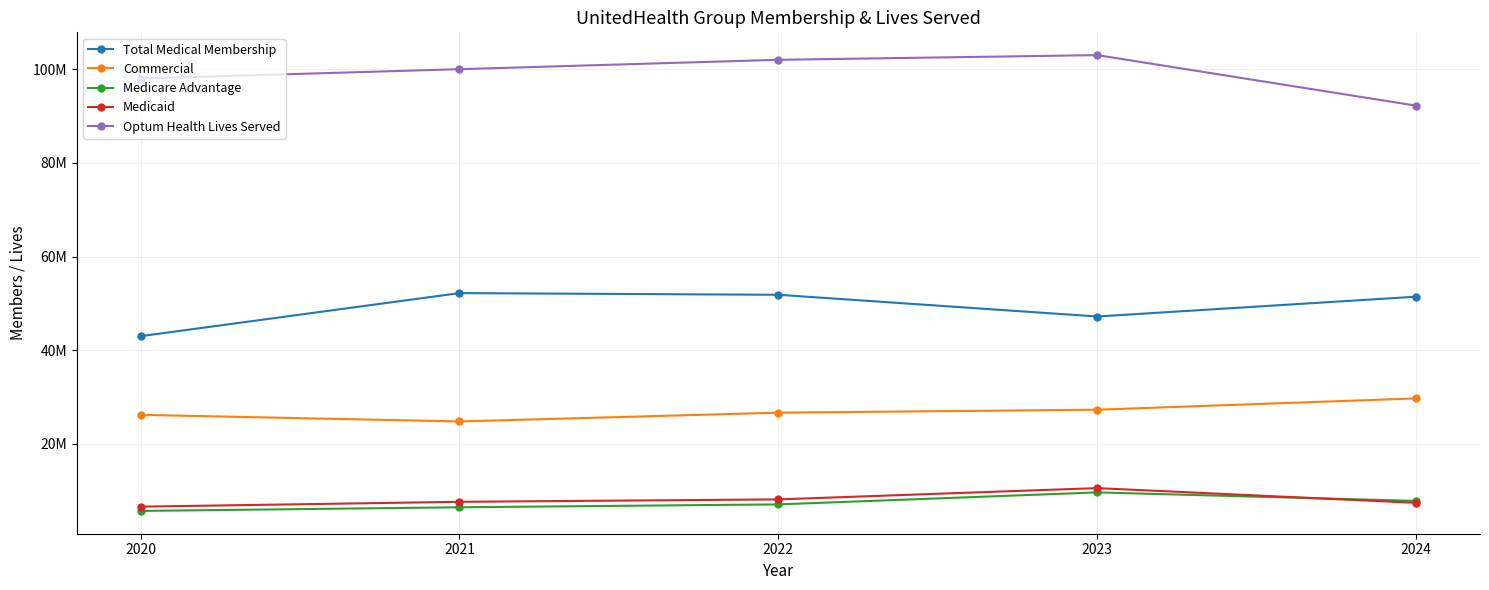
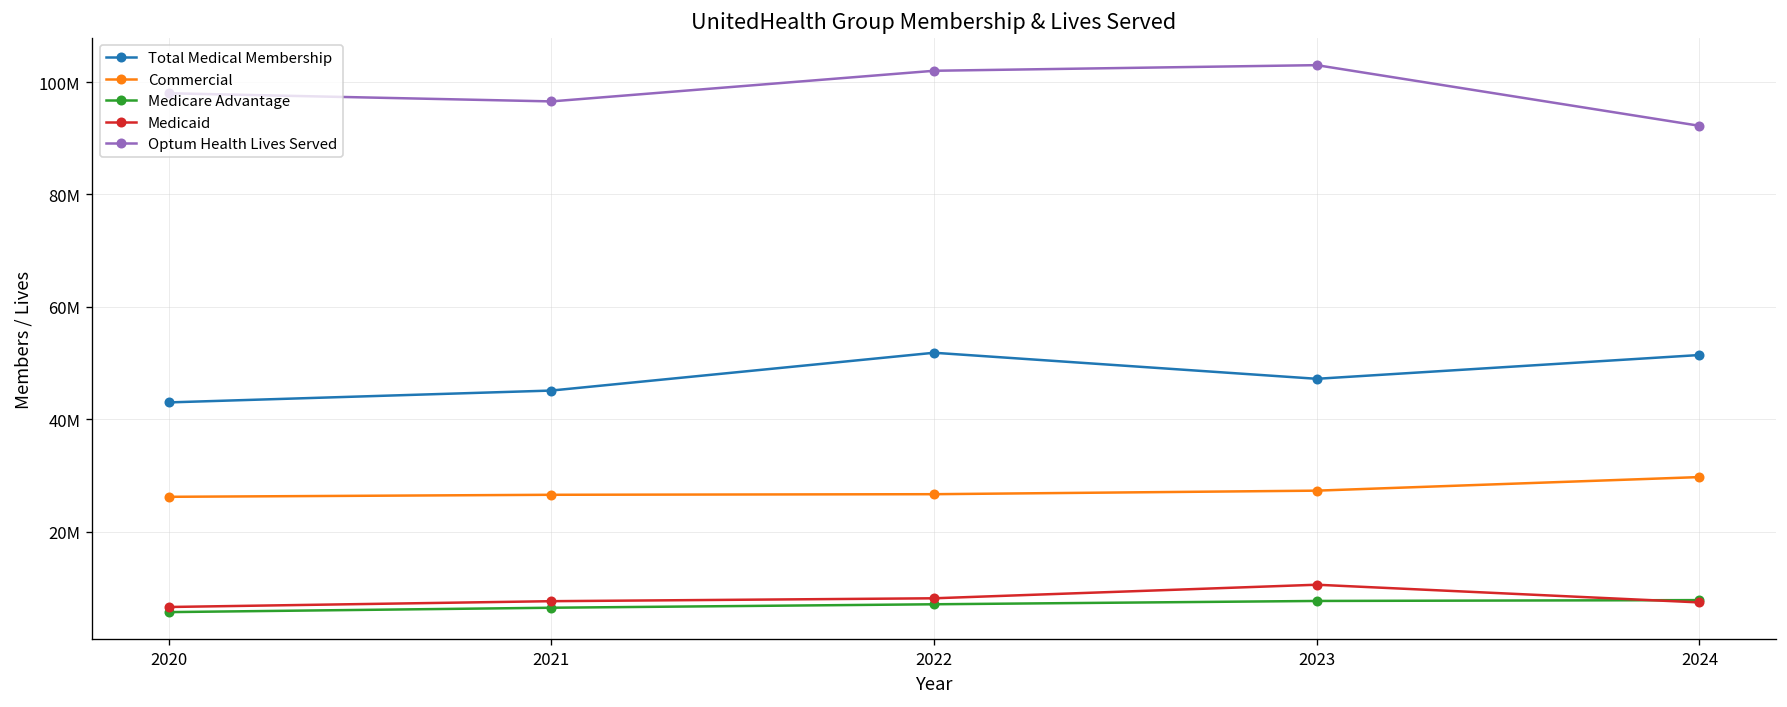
Total Medical Membership, 2021: 52000000 -> 45000000
Commercial, 2021: 25000000 -> 27000000
Optum Health Lives Served, 2021: 100000000 -> 97000000
Medicare Advantage, 2023: 10000000 -> 8000000
